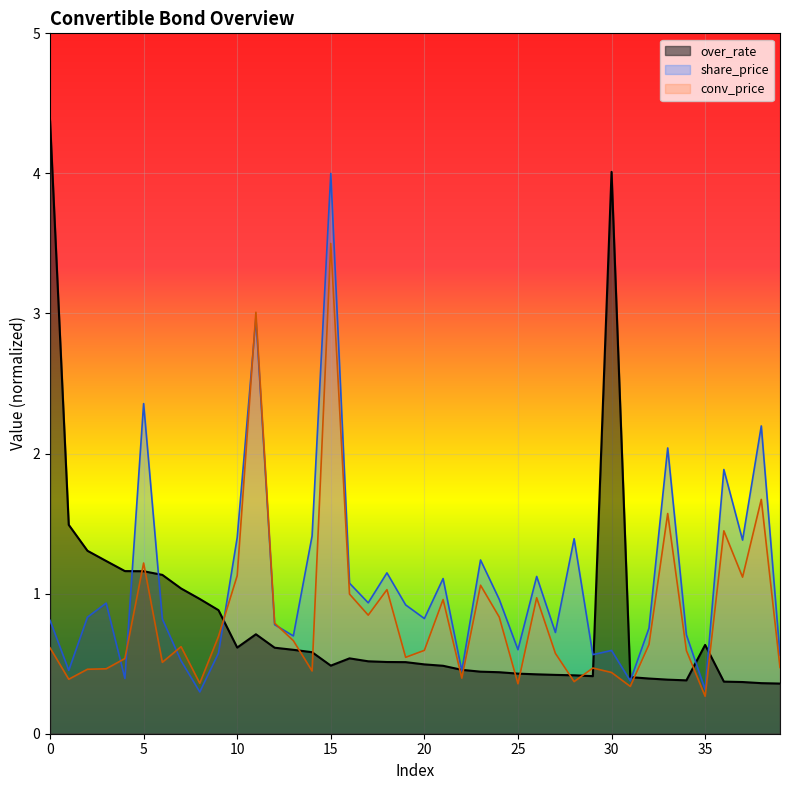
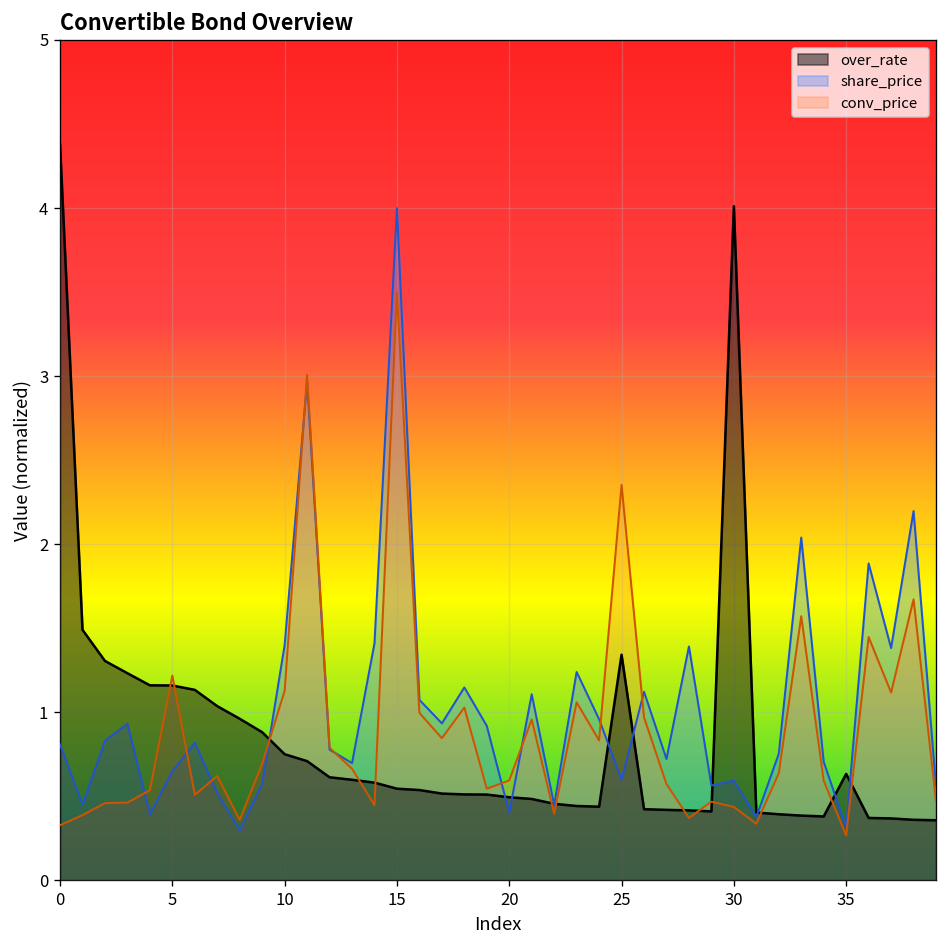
conv_price, 0: 0.61 -> 0.33
share_price, 5: 2.36 -> 0.65
over_rate, 10: 0.62 -> 0.75
over_rate, 15: 0.49 -> 0.55
share_price, 20: 0.82 -> 0.40
over_rate, 25: 0.43 -> 1.34
conv_price, 25: 0.36 -> 2.35
